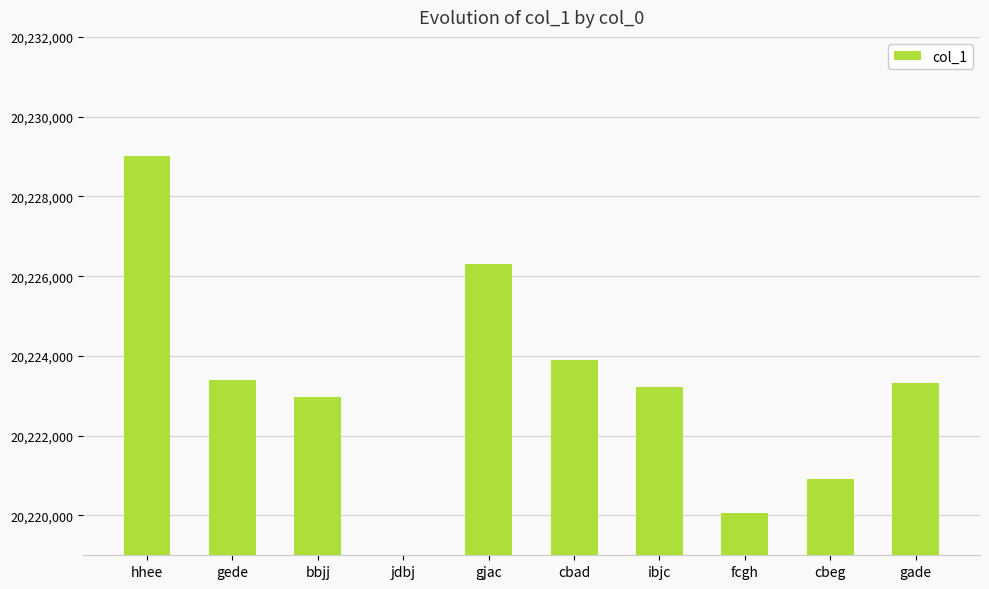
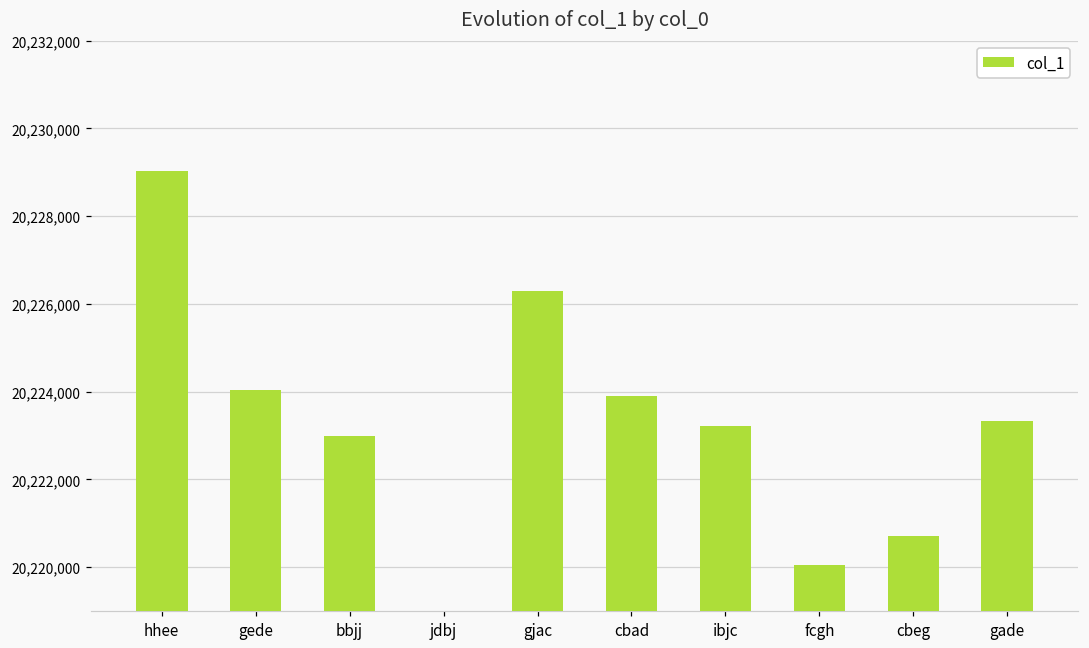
gede: 20,223,400 -> 20,224,000
cbeg: 20,220,900 -> 20,220,700
